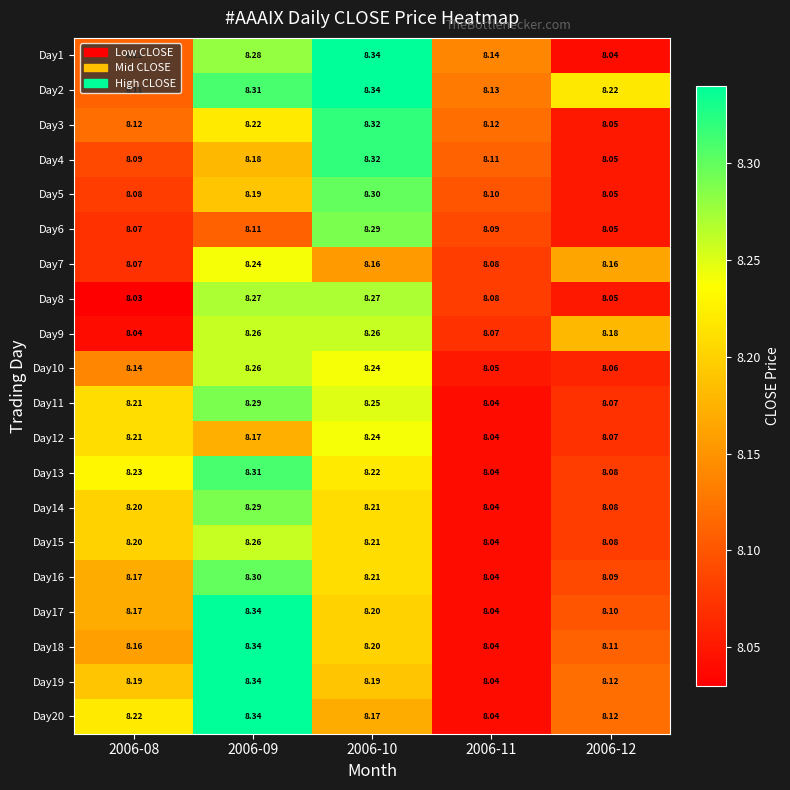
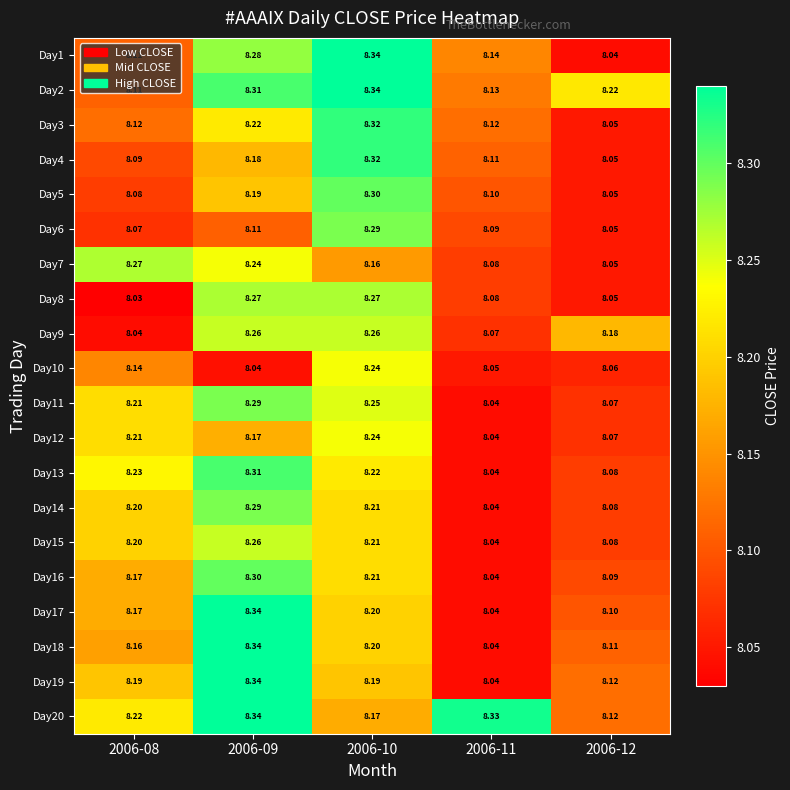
Day7, 2006-08: 8.07 -> 8.27
Day7, 2006-12: 8.16 -> 8.05
Day10, 2006-09: 8.26 -> 8.04
Day20, 2006-11: 8.04 -> 8.33
